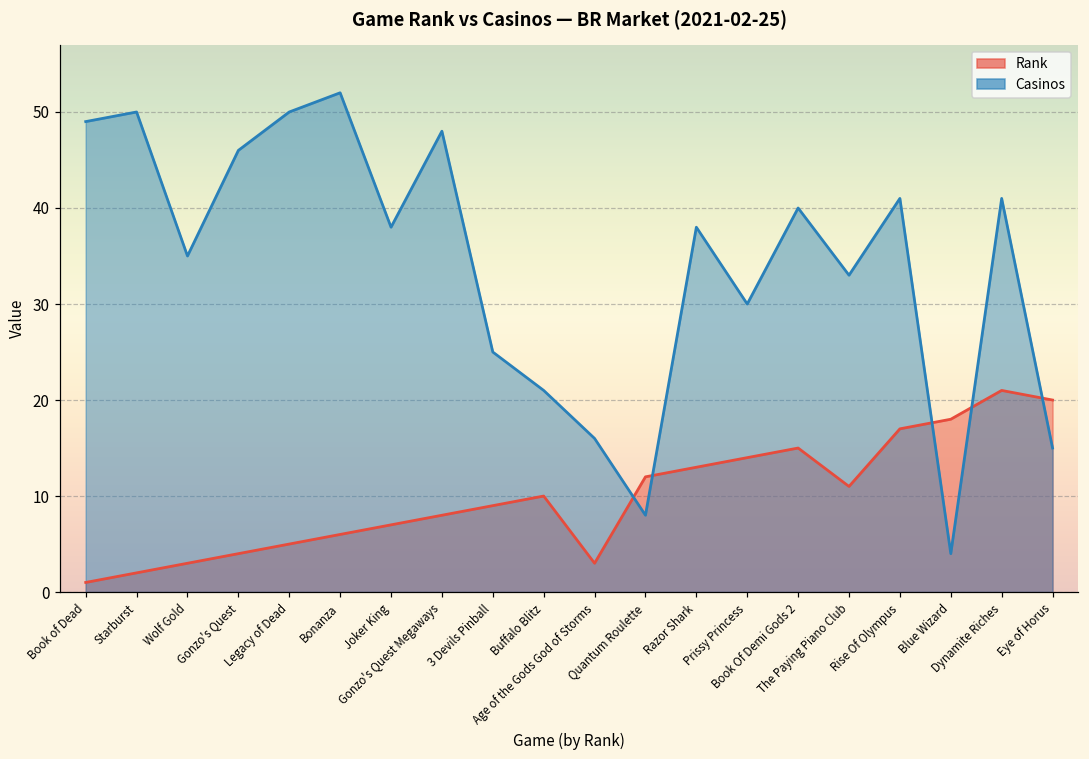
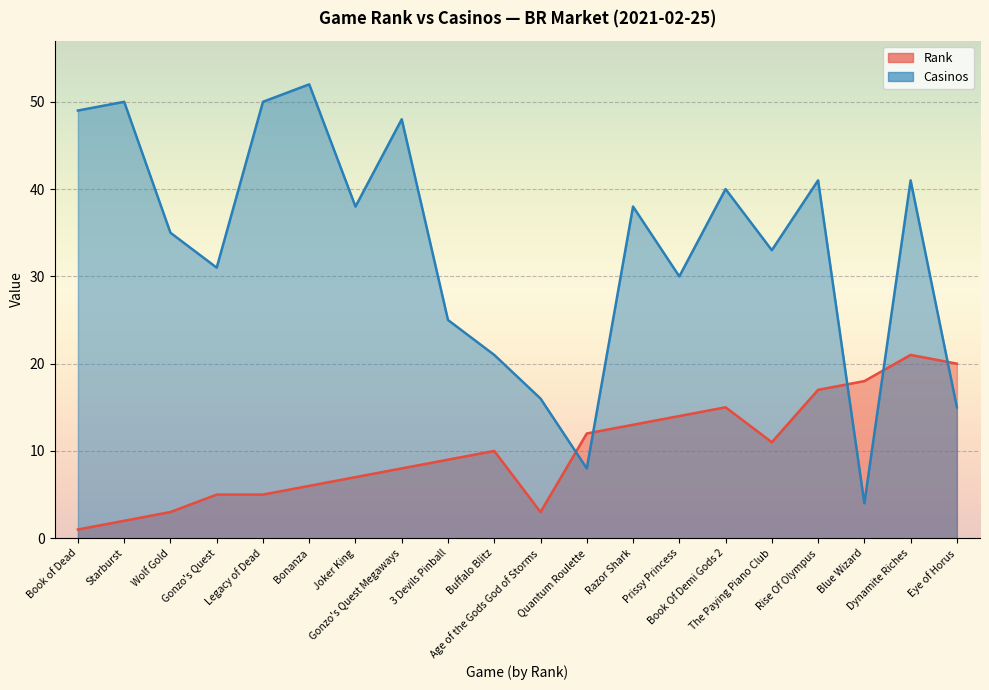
Rank, Gonzo's Quest: 4 -> 5
Casinos, Gonzo's Quest: 46 -> 31
